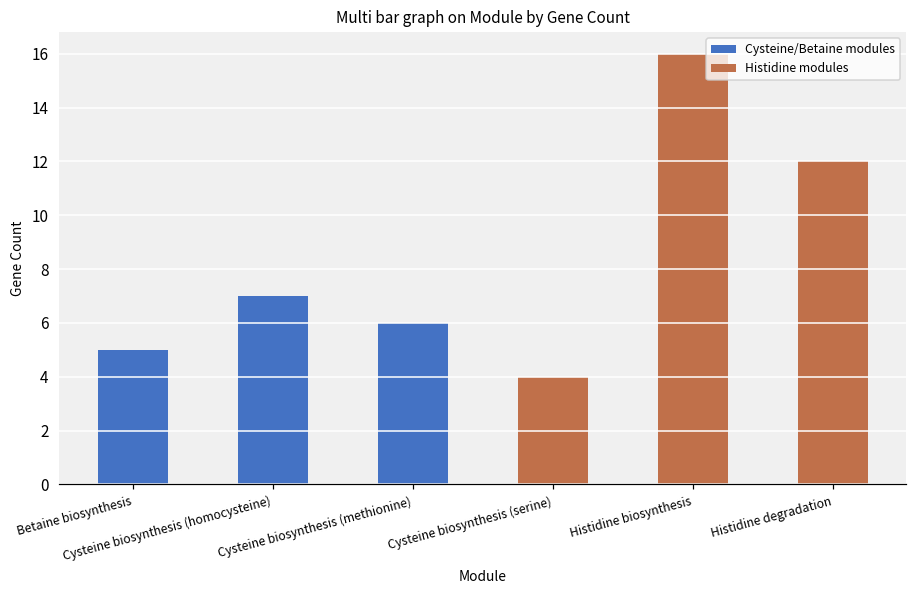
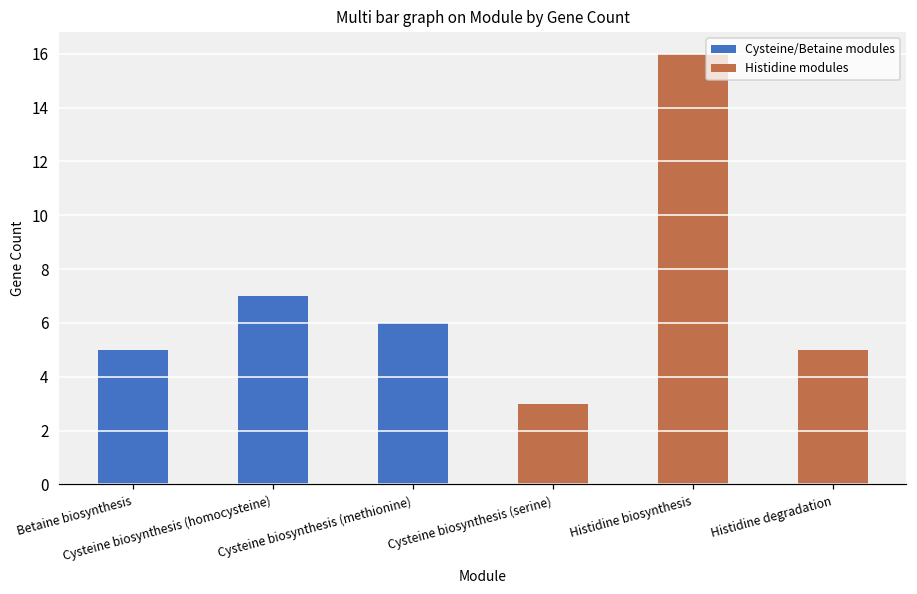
Histidine modules, Cysteine biosynthesis (serine): 4 -> 3
Histidine modules, Histidine degradation: 12 -> 5
